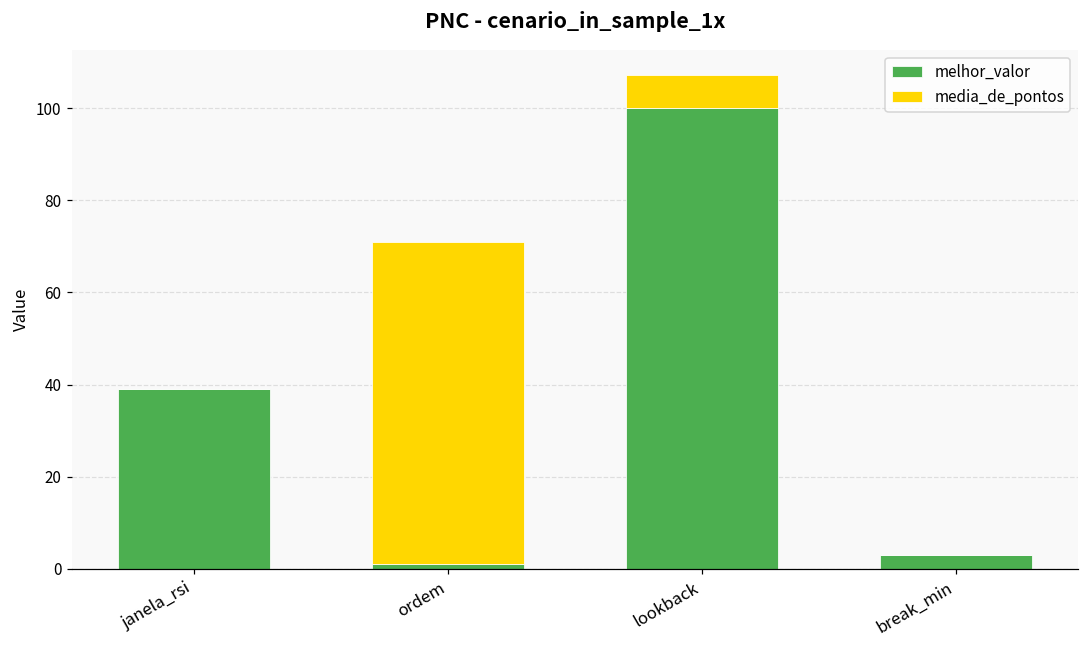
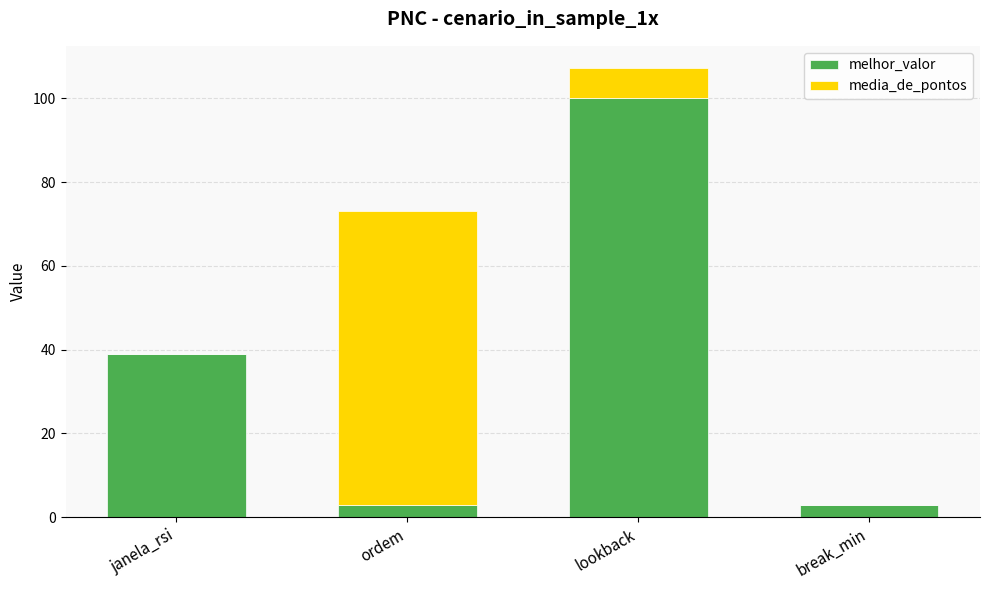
melhor_valor, ordem: 1 -> 3
